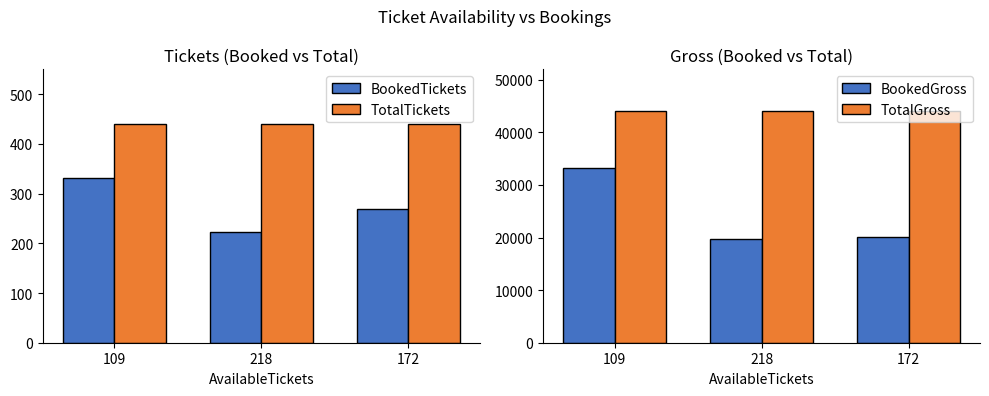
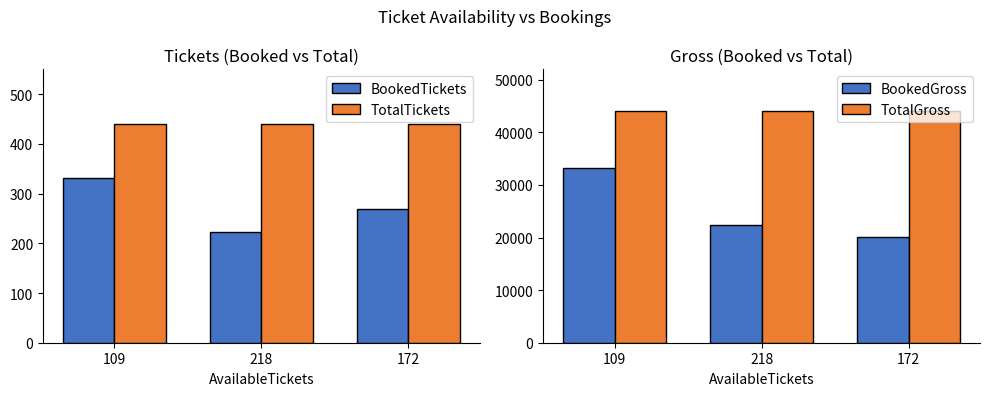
Gross (Booked vs Total), BookedGross, 218: 20000 -> 22000
